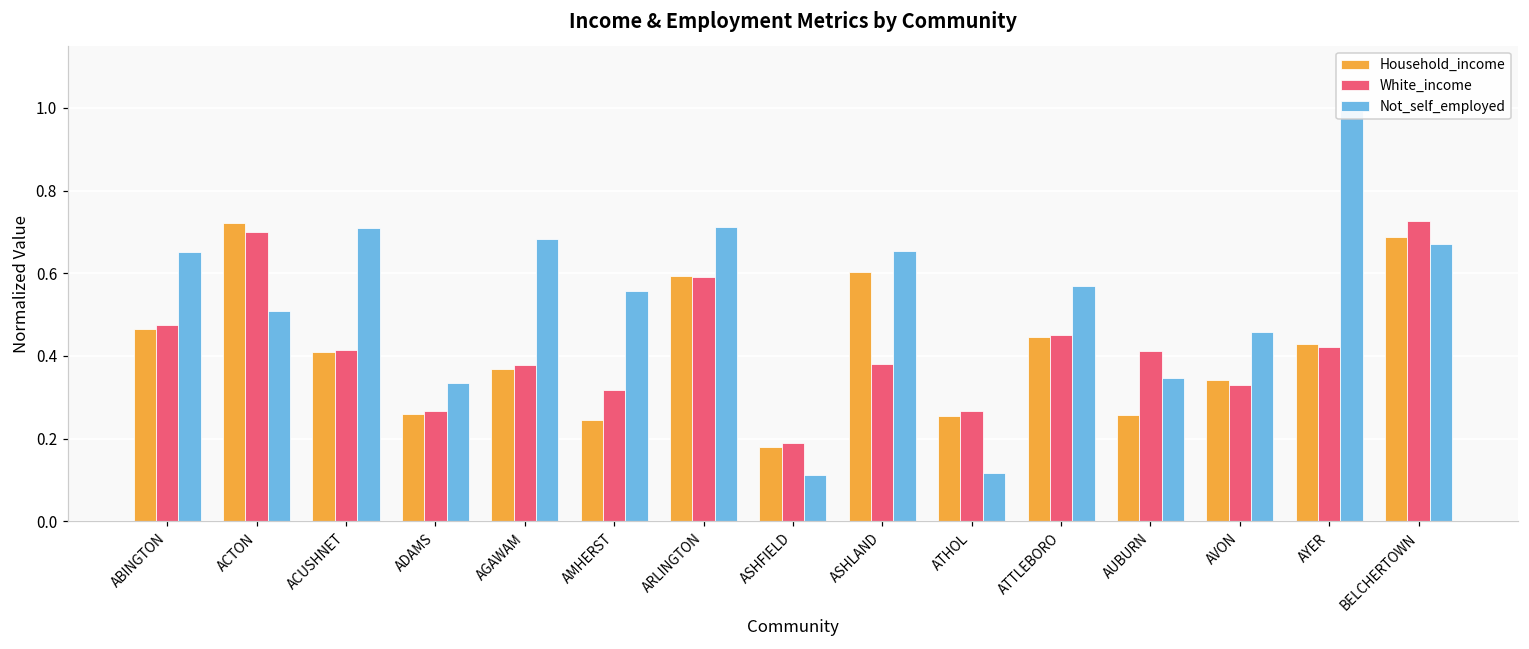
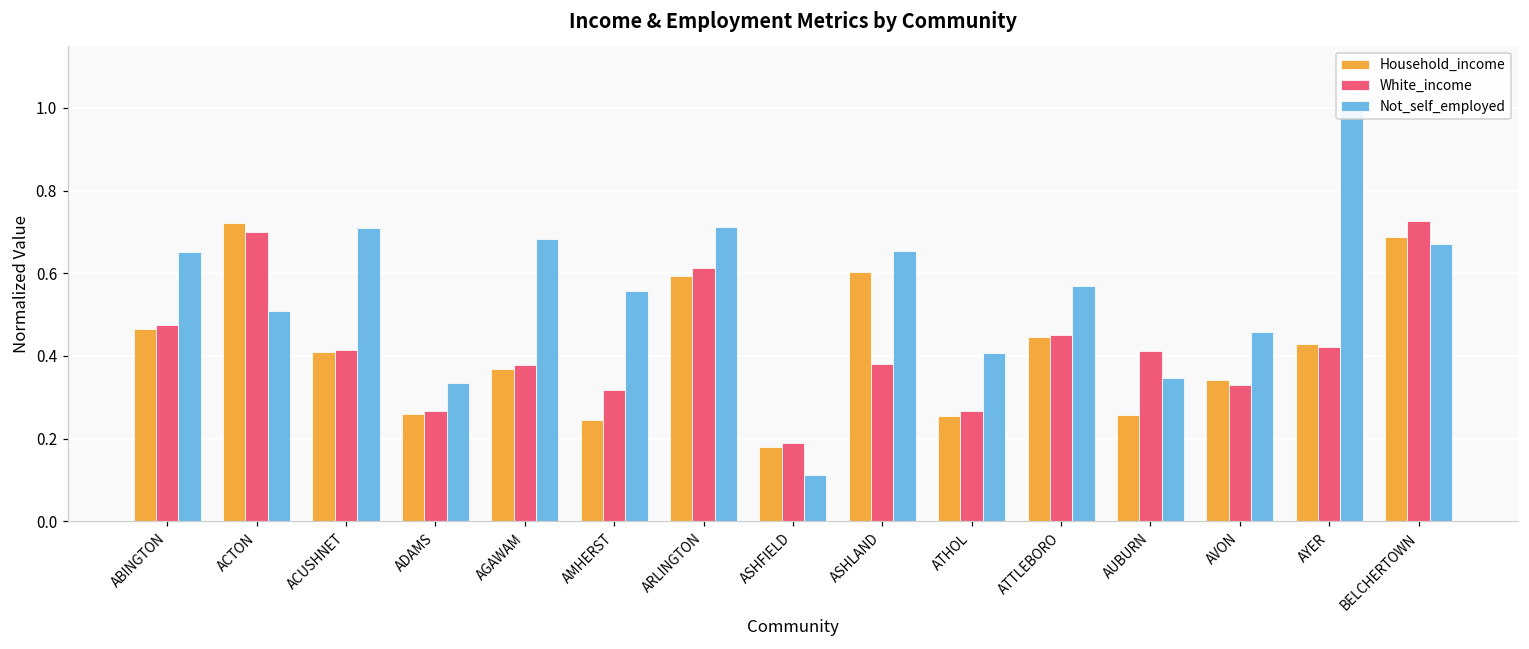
White_income, ARLINGTON: 0.59 -> 0.61
Not_self_employed, ATHOL: 0.12 -> 0.41
